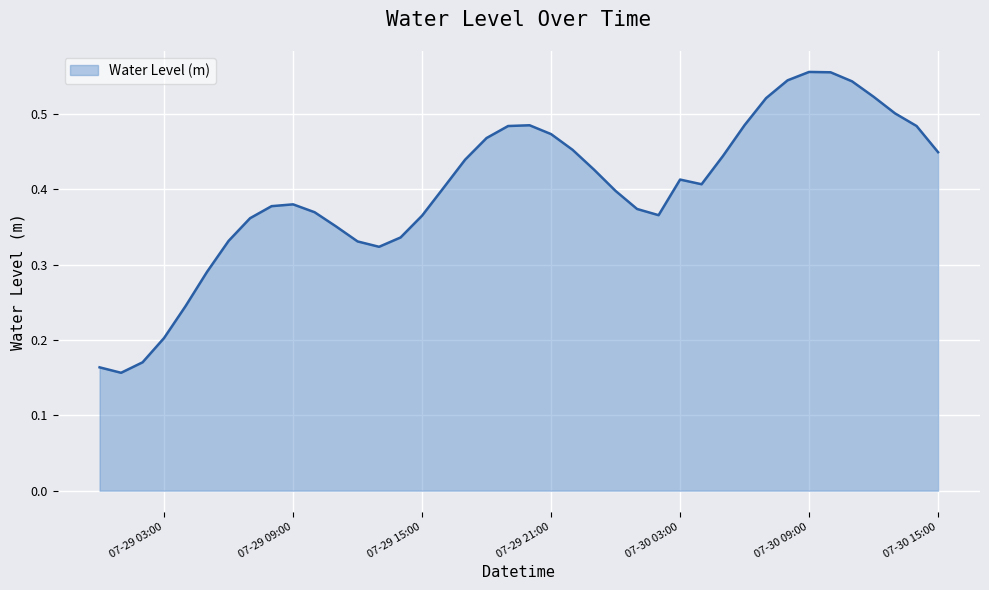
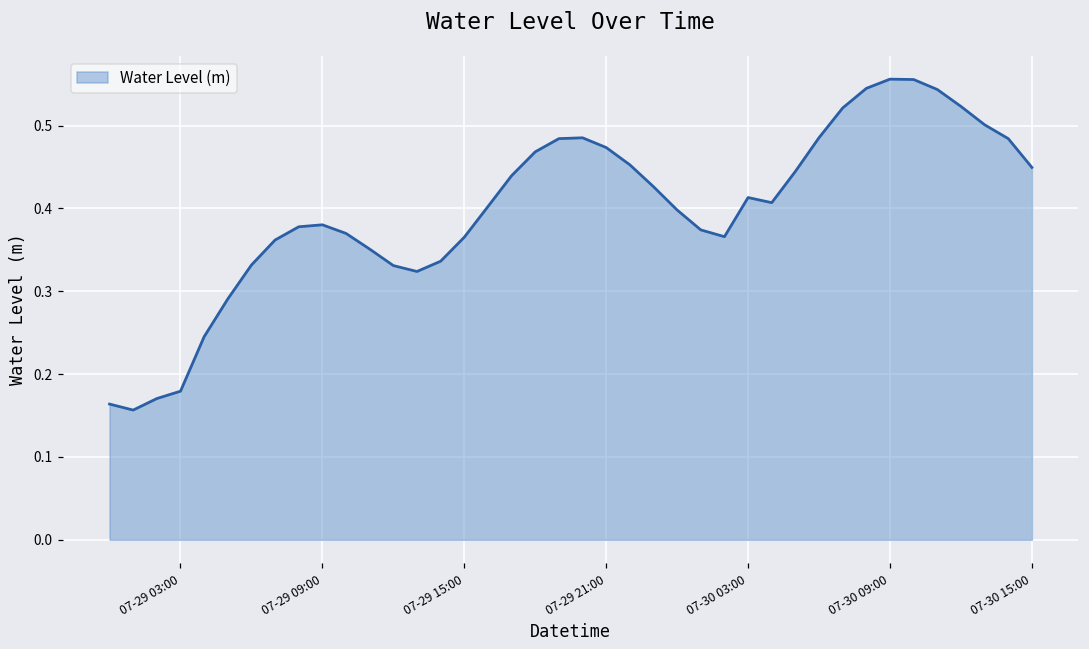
07-29 03:00: 0.20 -> 0.18
